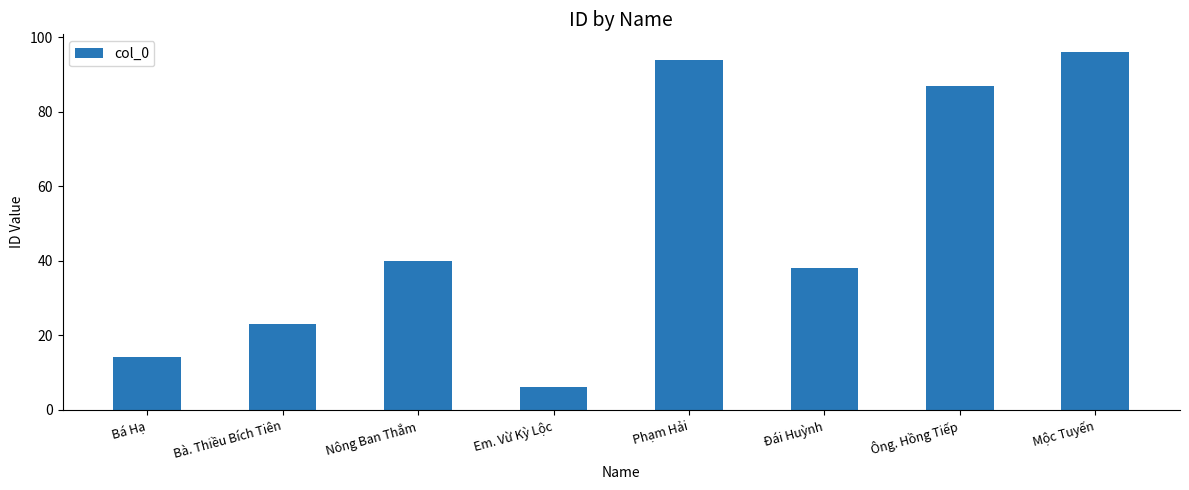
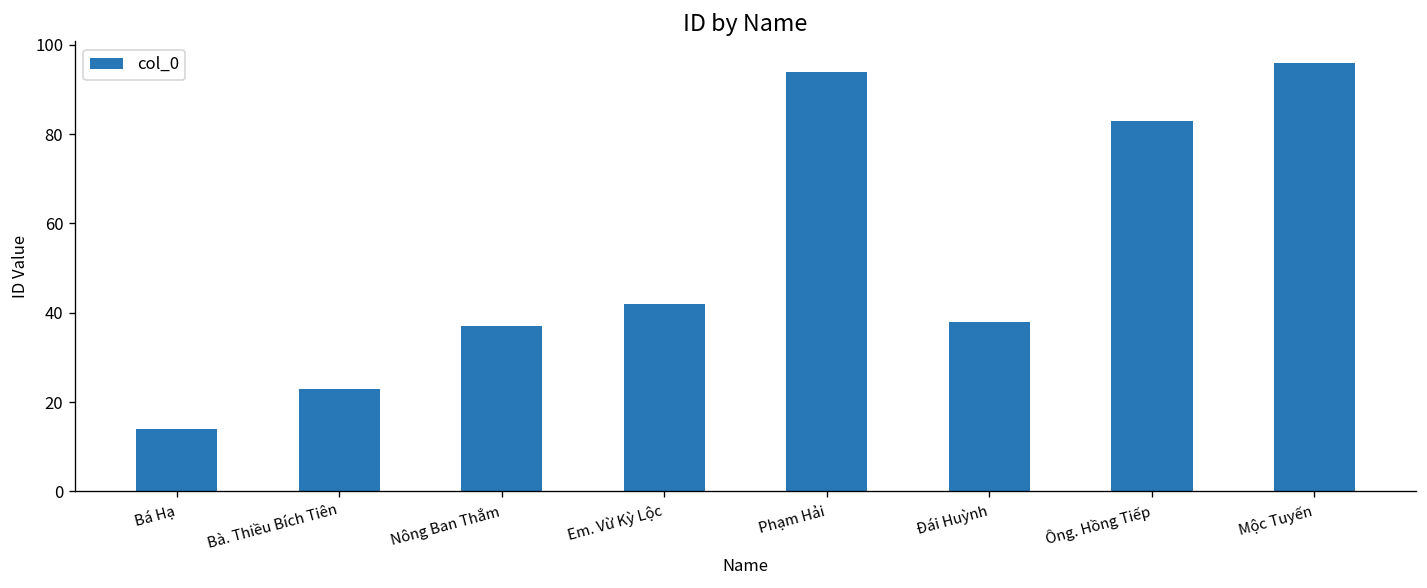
Nông Ban Thắm: 40 -> 37
Em. Vừ Kỳ Lộc: 6 -> 42
Ông. Hồng Tiếp: 87 -> 83
